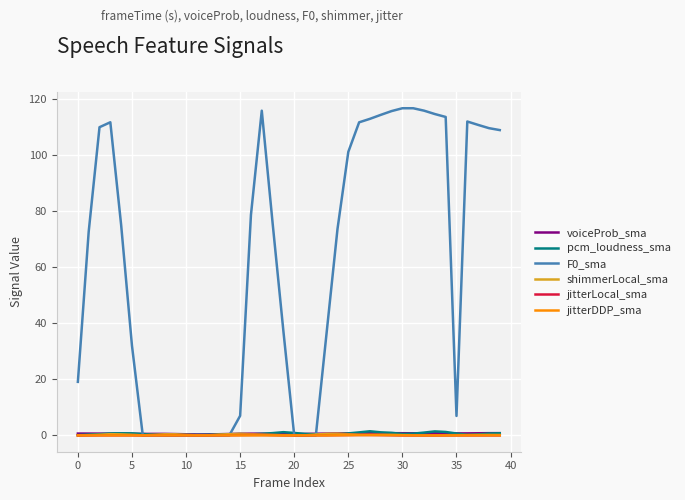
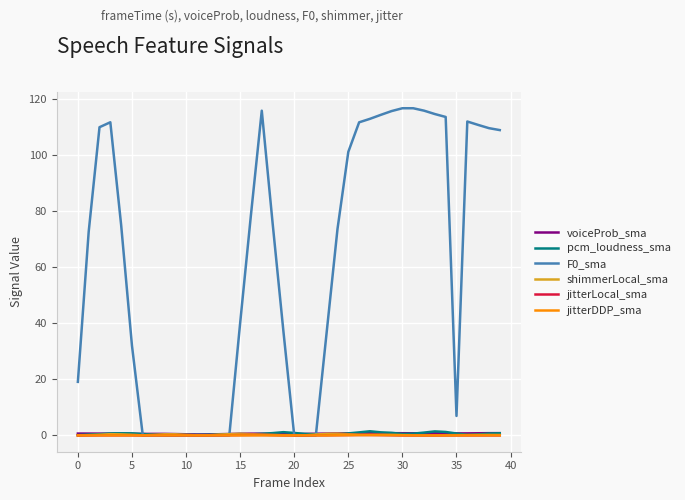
F0_sma, 15: 7 -> 40
